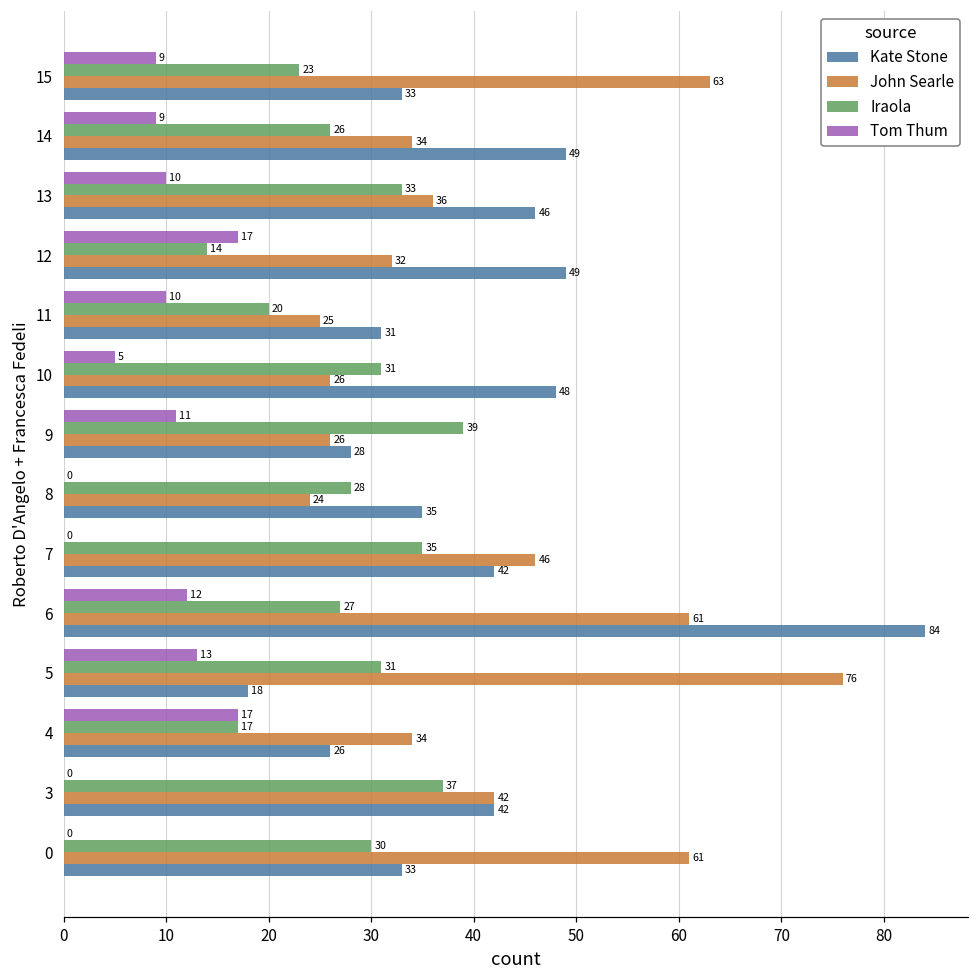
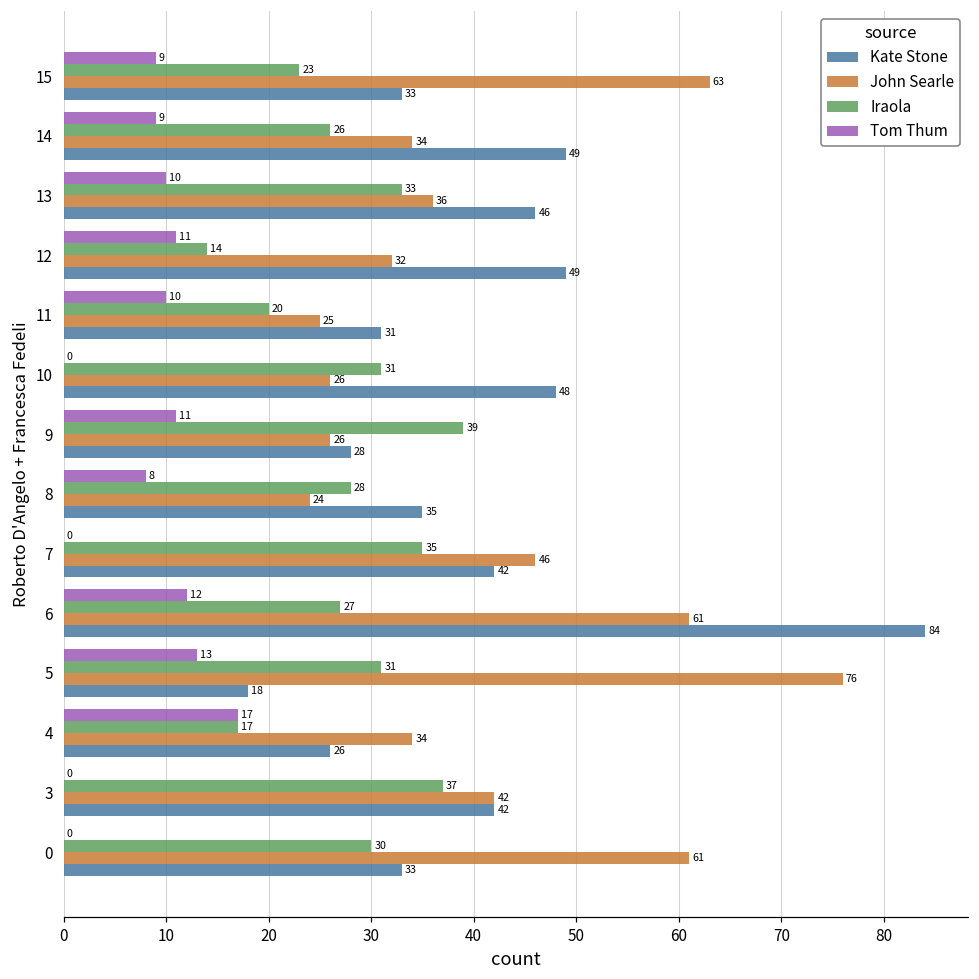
Tom Thum, 12: 17 -> 11
Tom Thum, 10: 5 -> 0
Tom Thum, 8: 0 -> 8
